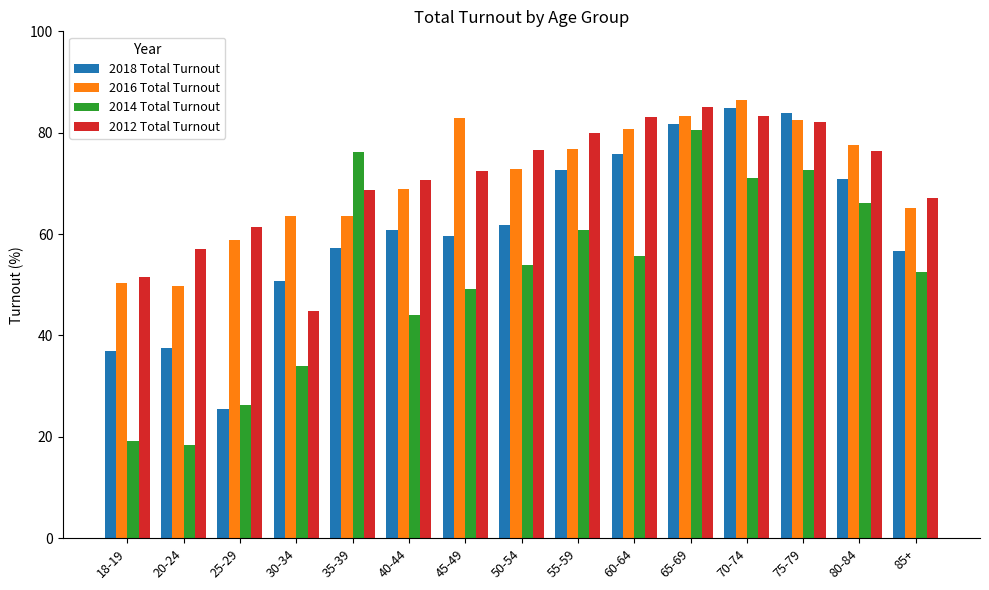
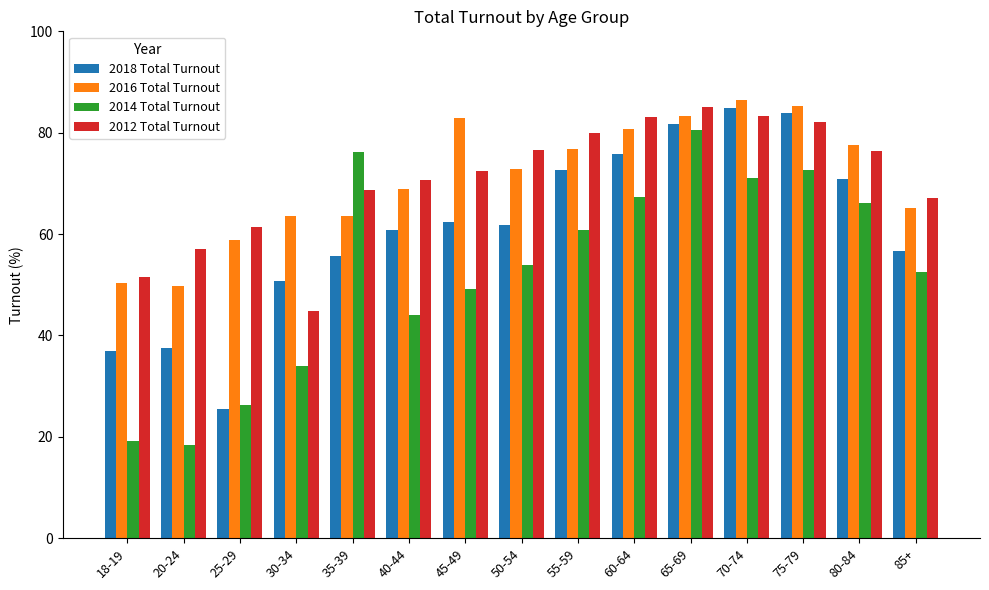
2018 Total Turnout, 35-39: 57 -> 56
2018 Total Turnout, 45-49: 60 -> 62
2014 Total Turnout, 60-64: 56 -> 67
2016 Total Turnout, 75-79: 83 -> 85
